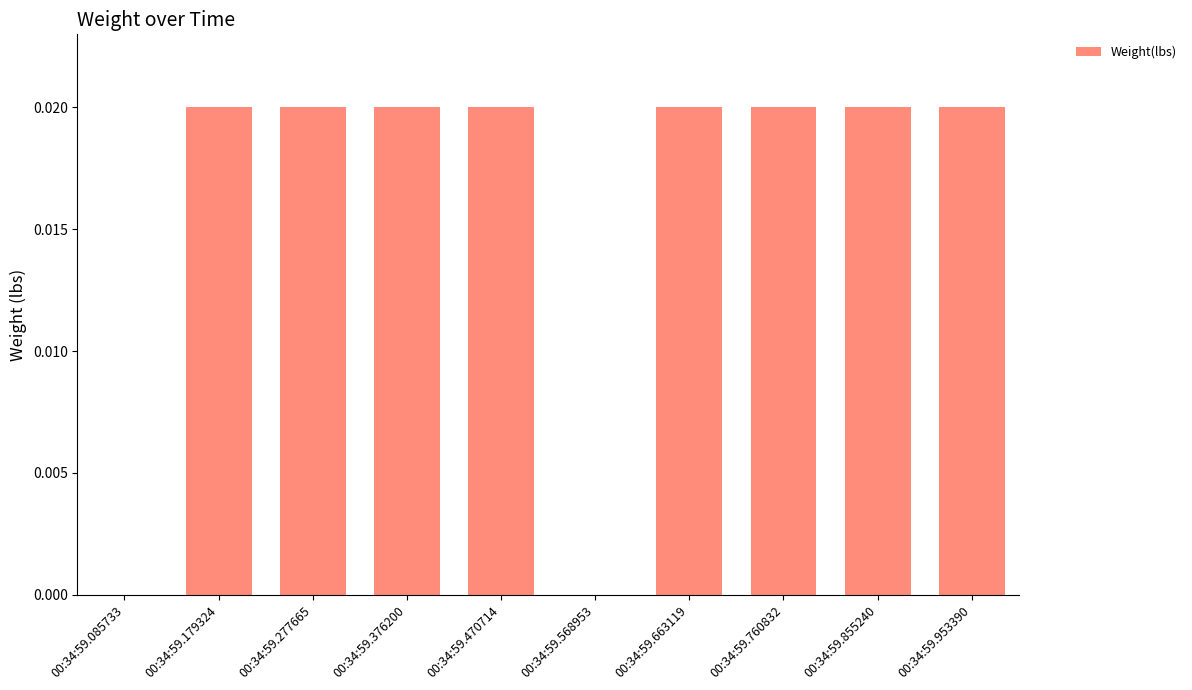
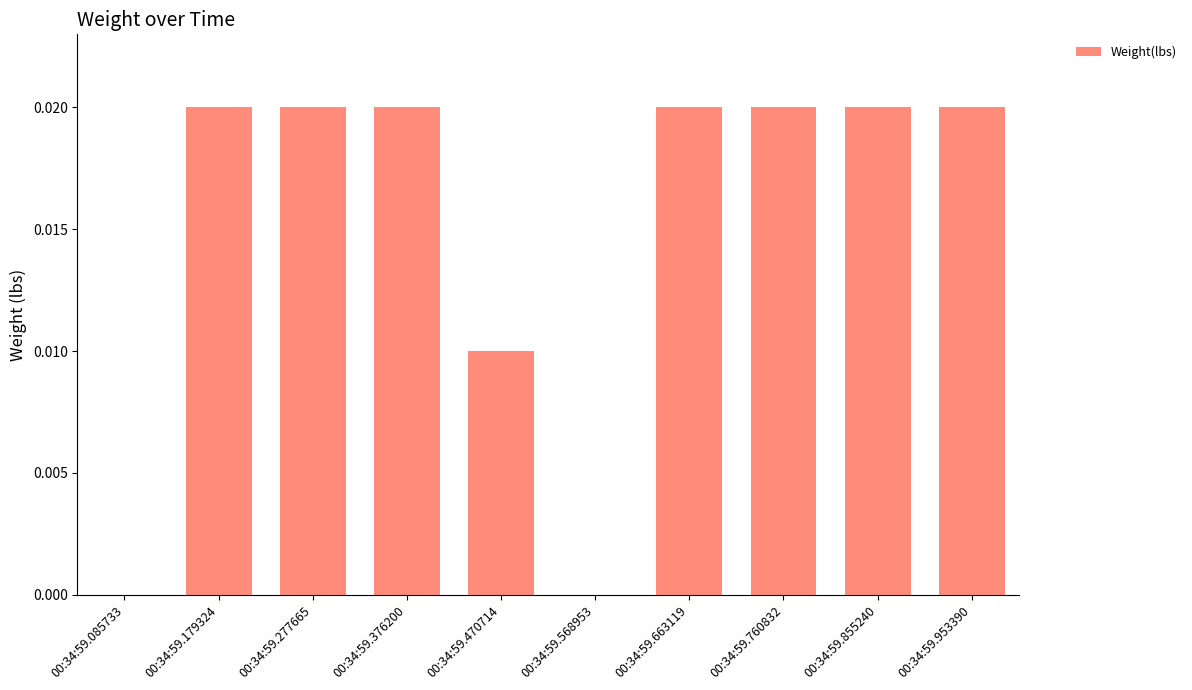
00:34:59.470714: 0.02 -> 0.01
